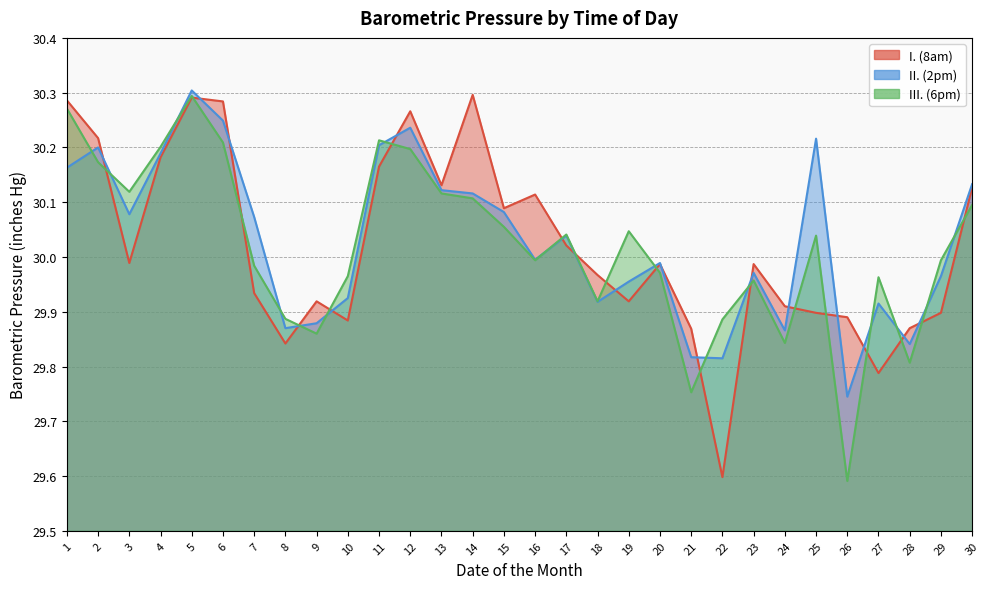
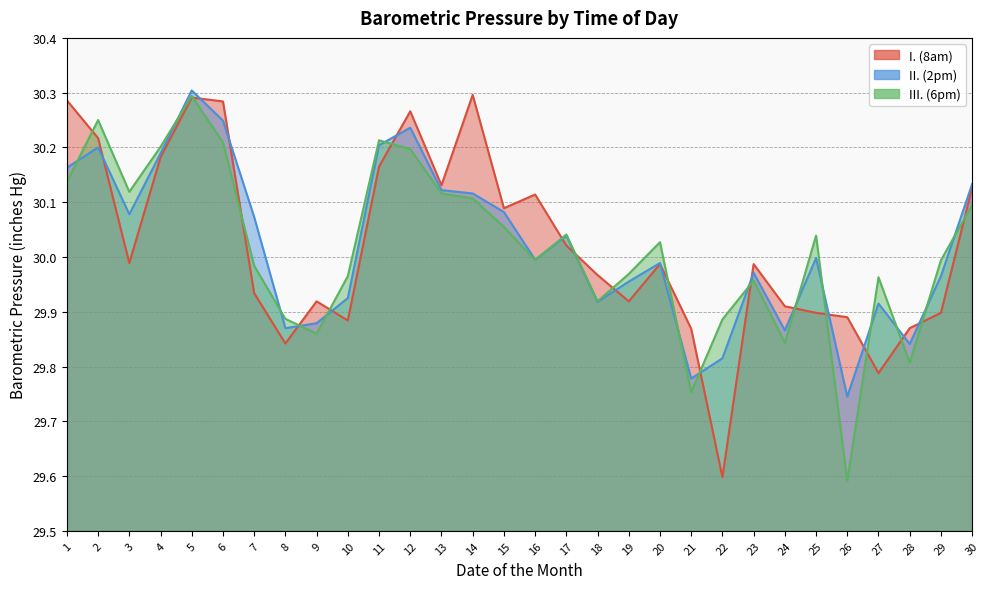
III. (6pm), 1: 30.27 -> 30.14
III. (6pm), 2: 30.17 -> 30.25
III. (6pm), 19: 30.05 -> 29.97
III. (6pm), 20: 29.97 -> 30.03
II. (2pm), 21: 29.82 -> 29.78
II. (2pm), 25: 30.22 -> 30.00
